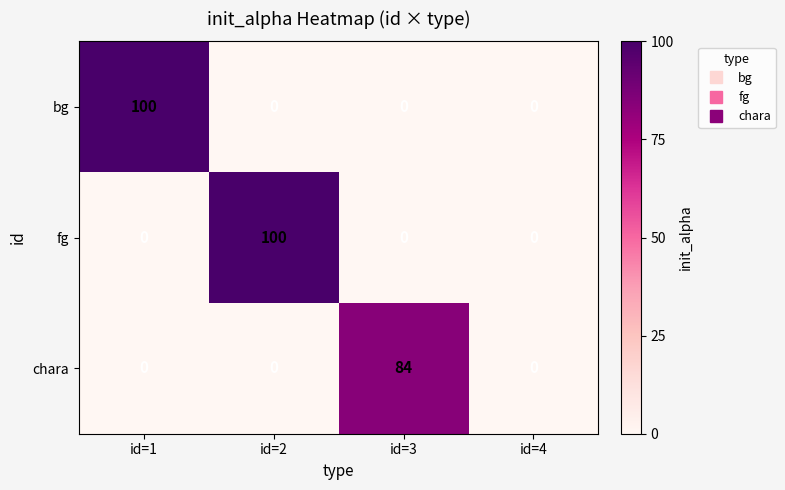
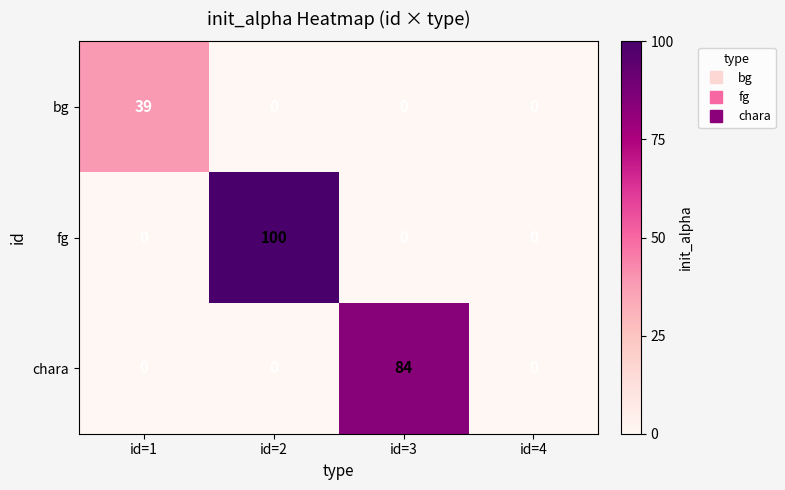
bg, id=1: 100 -> 39
